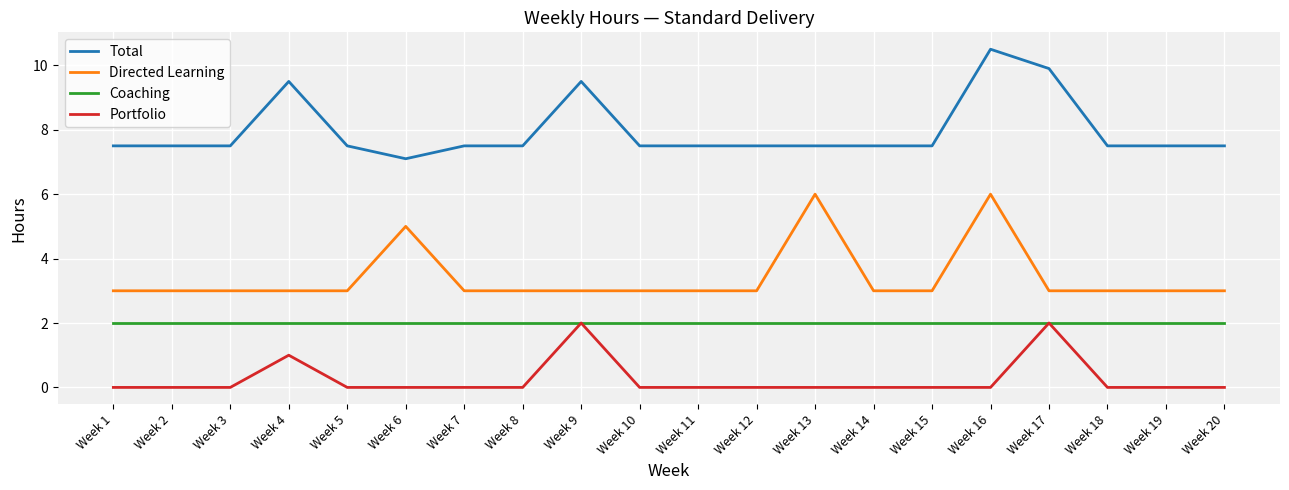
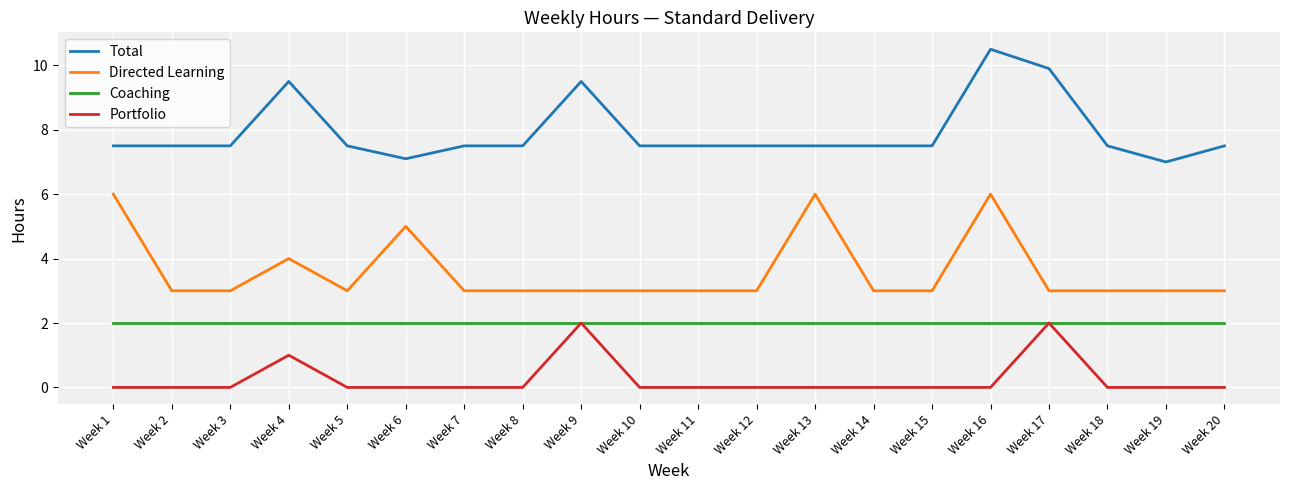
Directed Learning, Week 1: 3 -> 6
Directed Learning, Week 4: 3 -> 4
Total, Week 19: 7.5 -> 7.0
